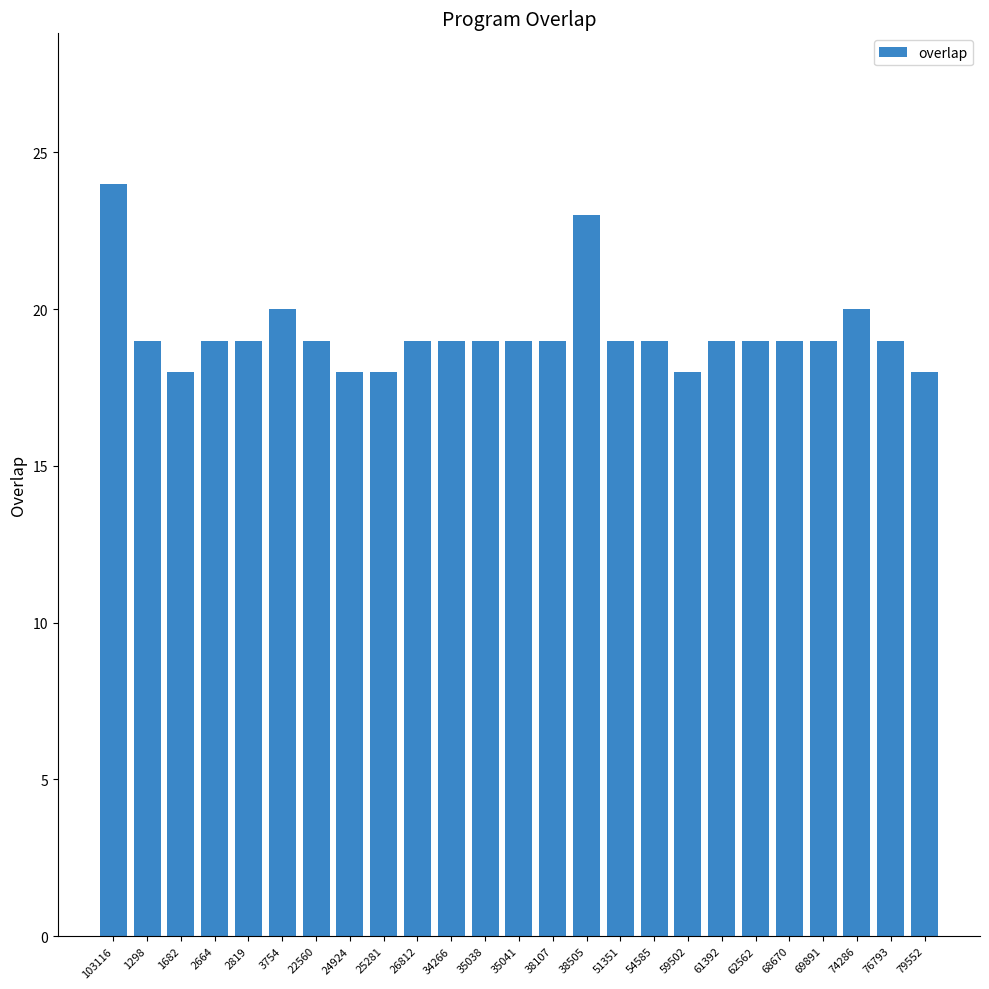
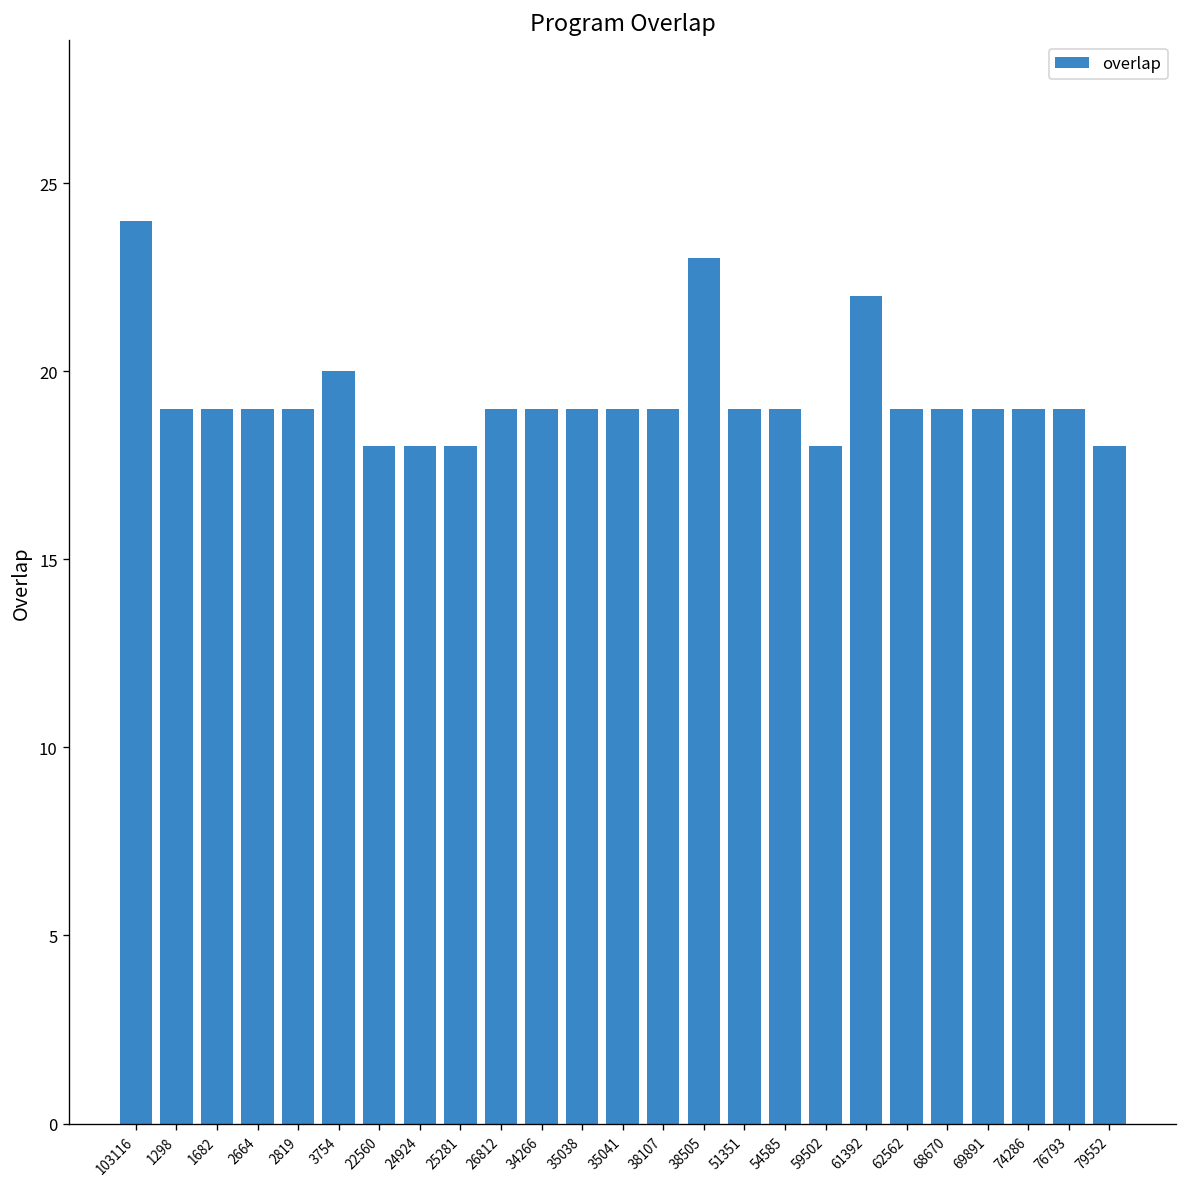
1682: 18 -> 19
22560: 19 -> 18
61392: 19 -> 22
74286: 20 -> 19
